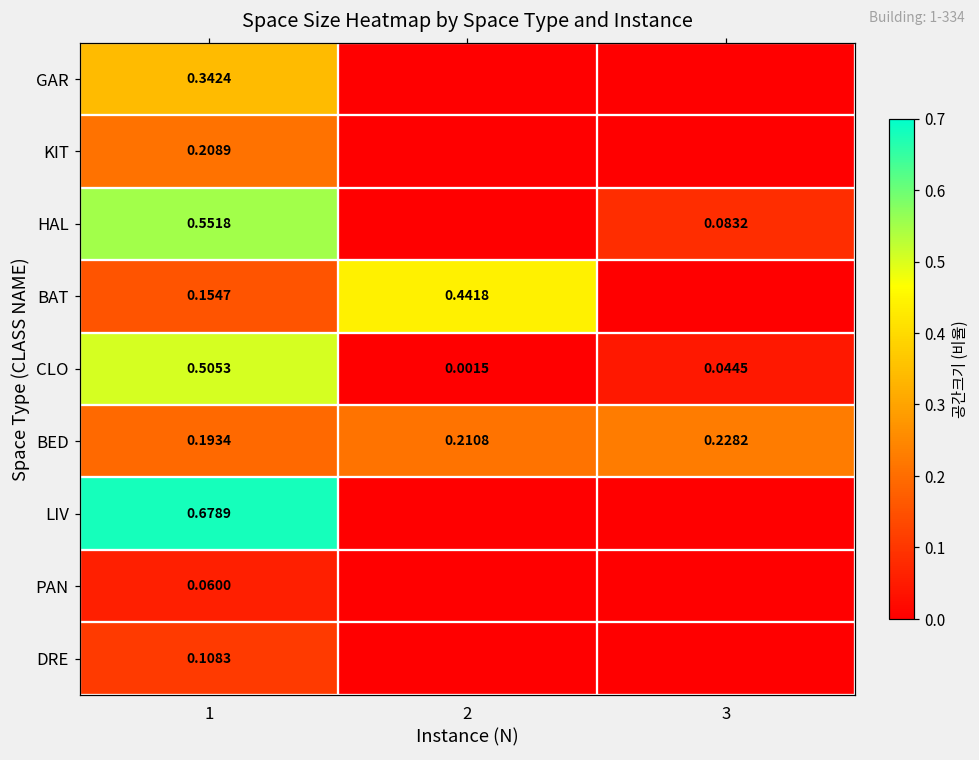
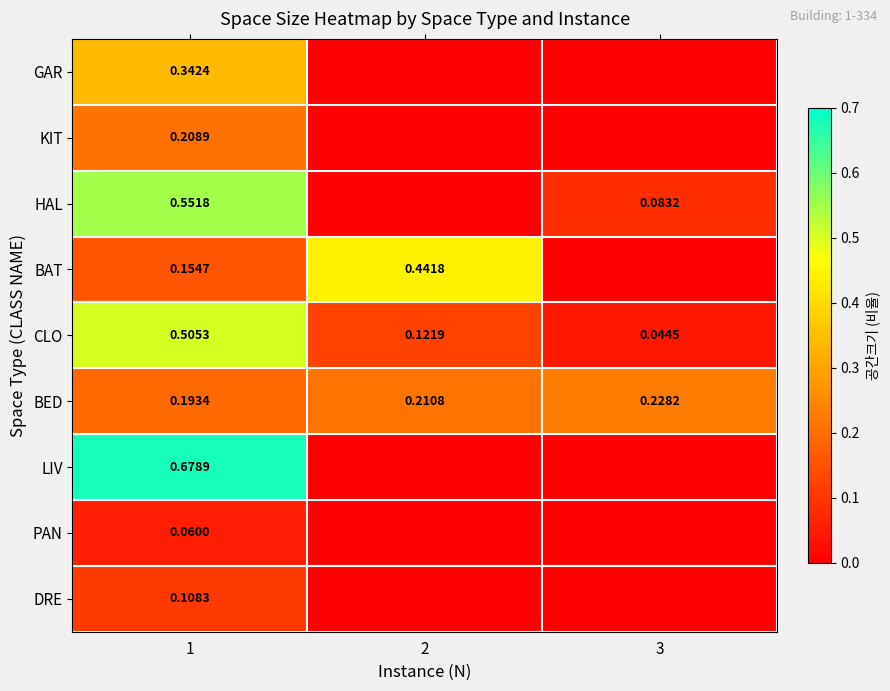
CLO, 2: 0.0015 -> 0.1219
